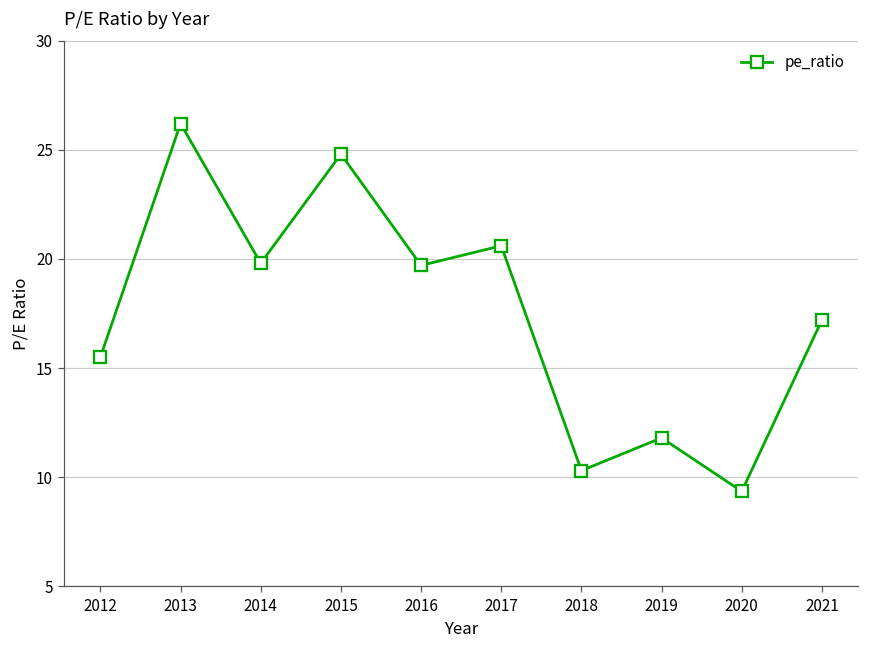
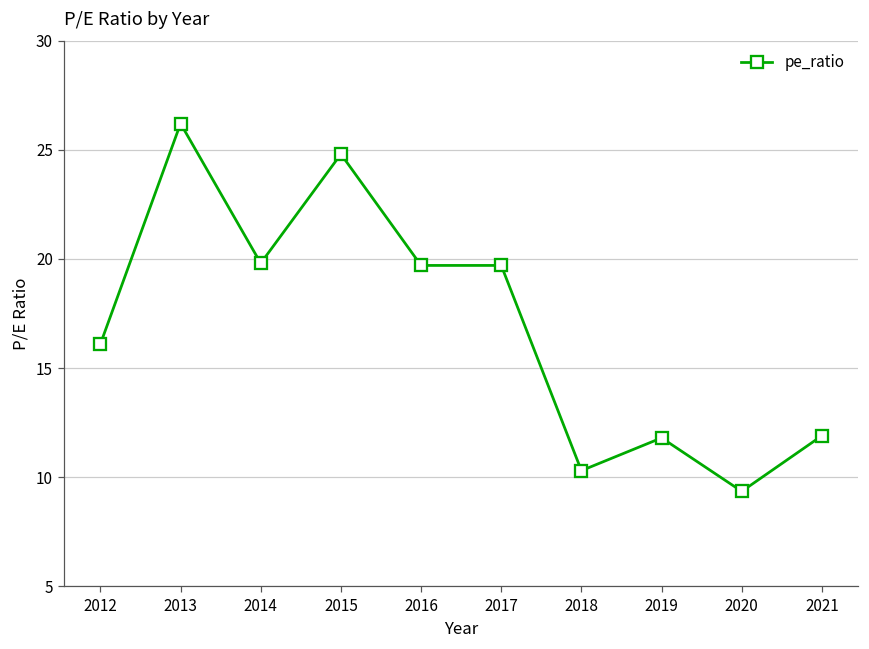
2012: 15.5 -> 16.1
2017: 20.6 -> 19.7
2021: 17.2 -> 11.9
